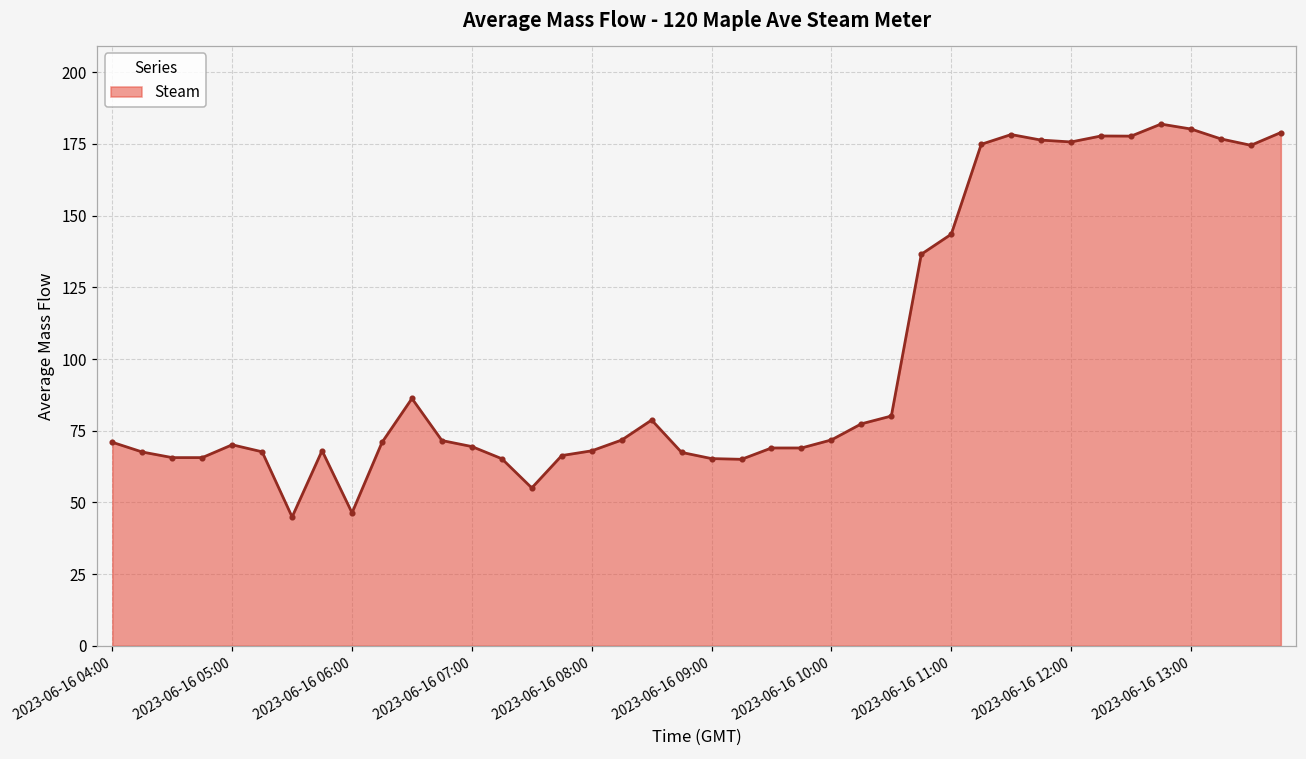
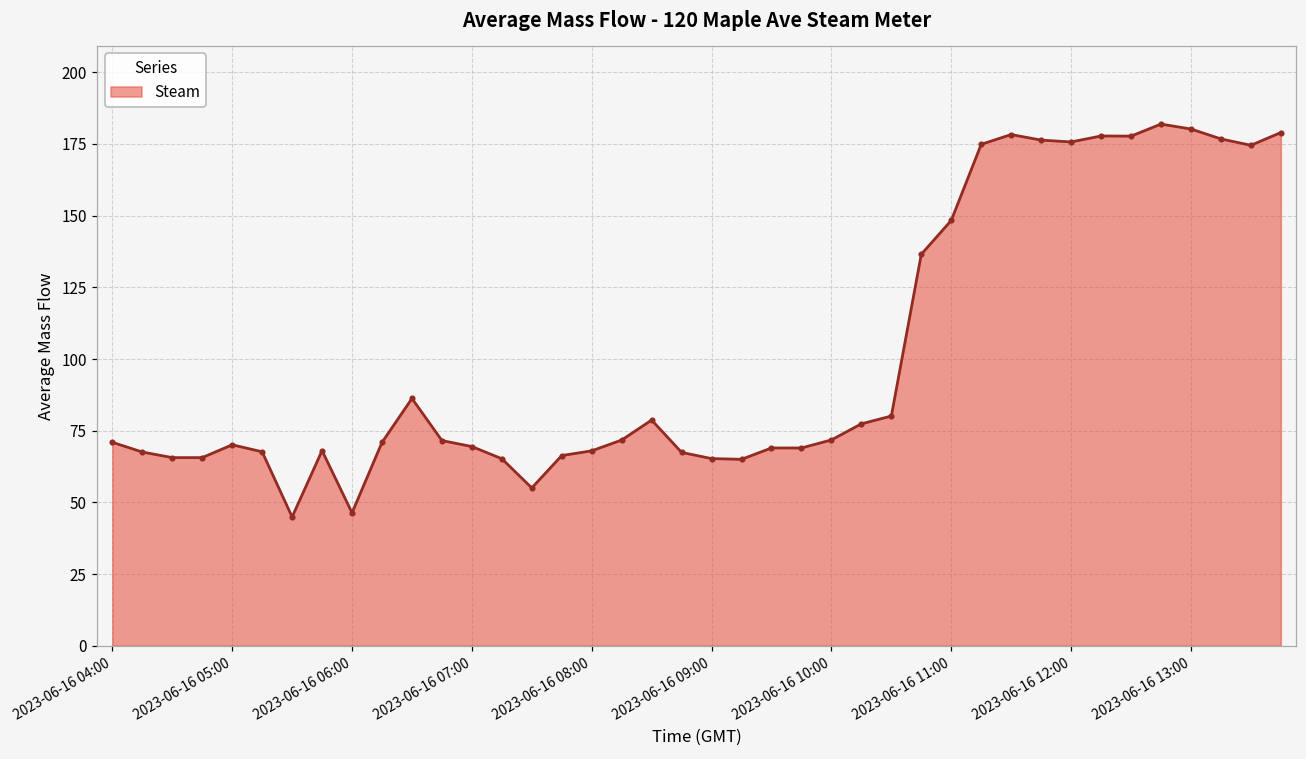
2023-06-16 11:00: 144 -> 148
